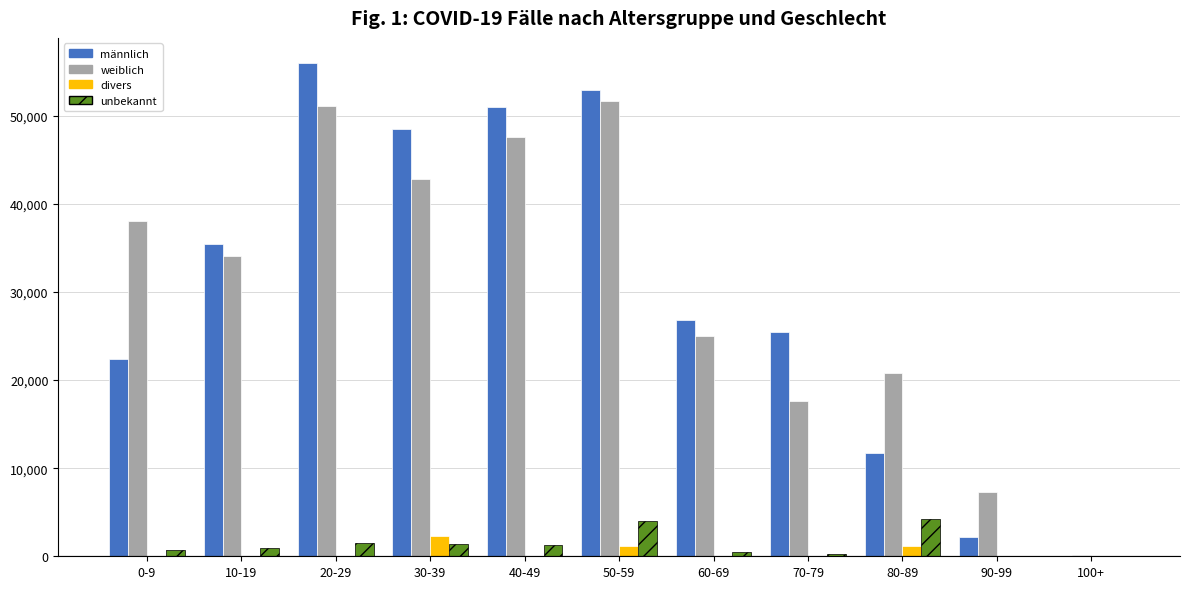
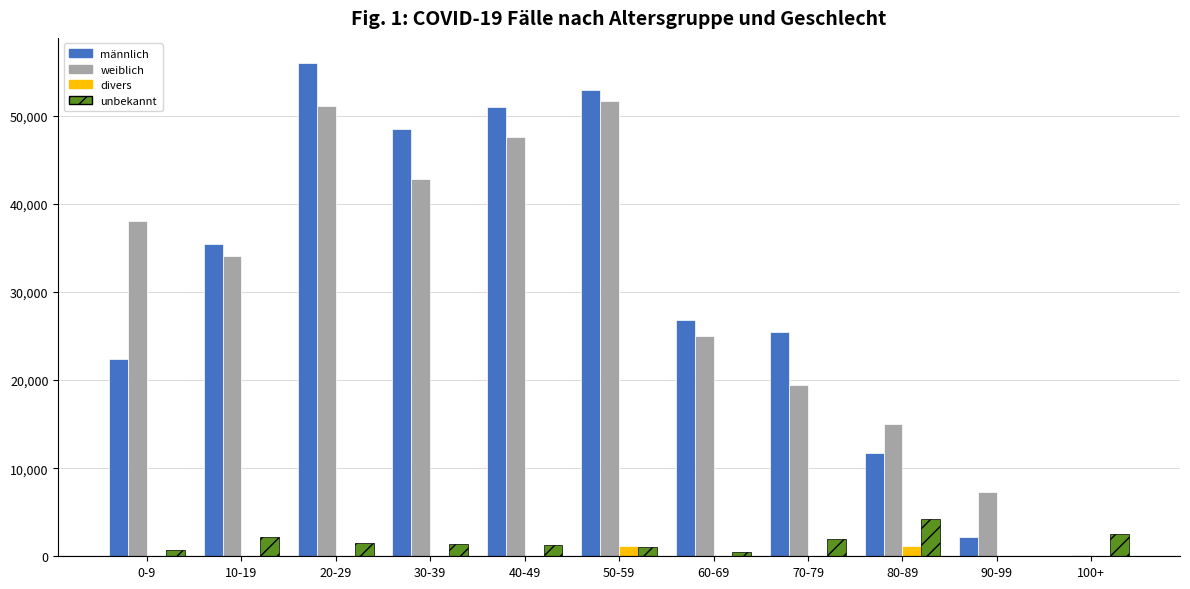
unbekannt, 10-19: 1,000 -> 2,000
divers, 30-39: 2,000 -> 0
unbekannt, 50-59: 4,000 -> 1,000
weiblich, 70-79: 18,000 -> 19,000
unbekannt, 70-79: 0 -> 2,000
weiblich, 80-89: 21,000 -> 15,000
unbekannt, 100+: 0 -> 3,000
